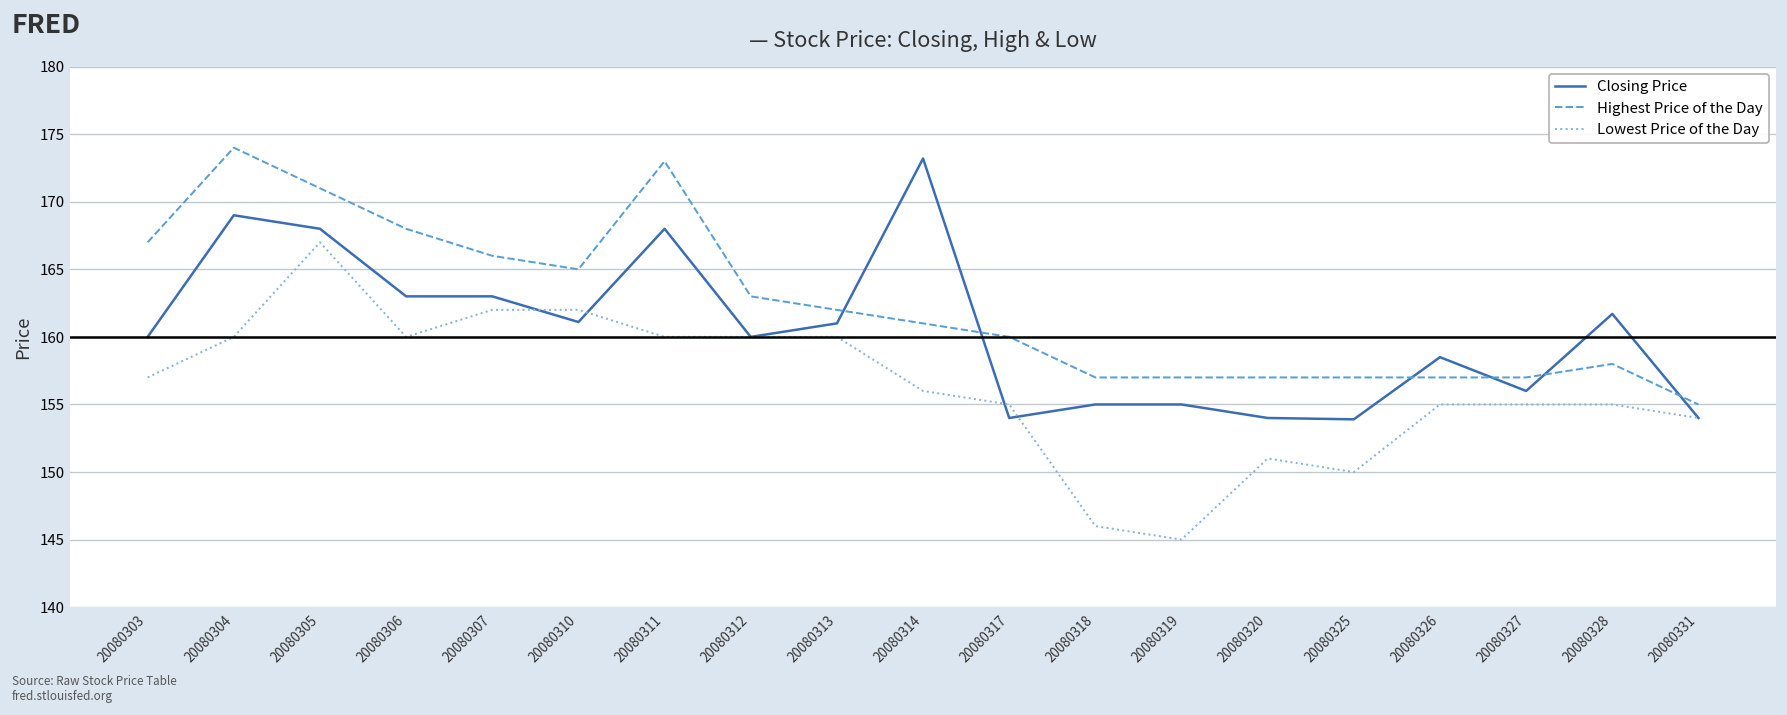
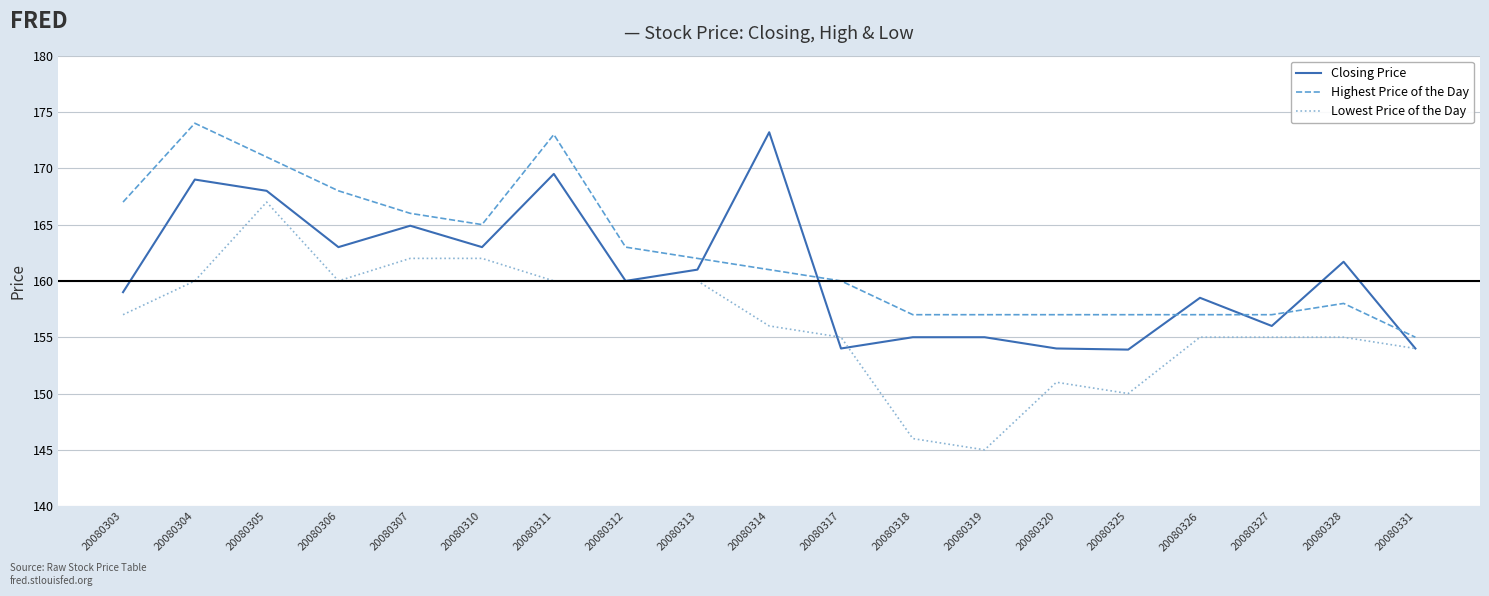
Closing Price, 20080303: 160 -> 159
Closing Price, 20080307: 163.0 -> 164.9
Closing Price, 20080310: 161.1 -> 163.0
Closing Price, 20080311: 168.0 -> 169.5
